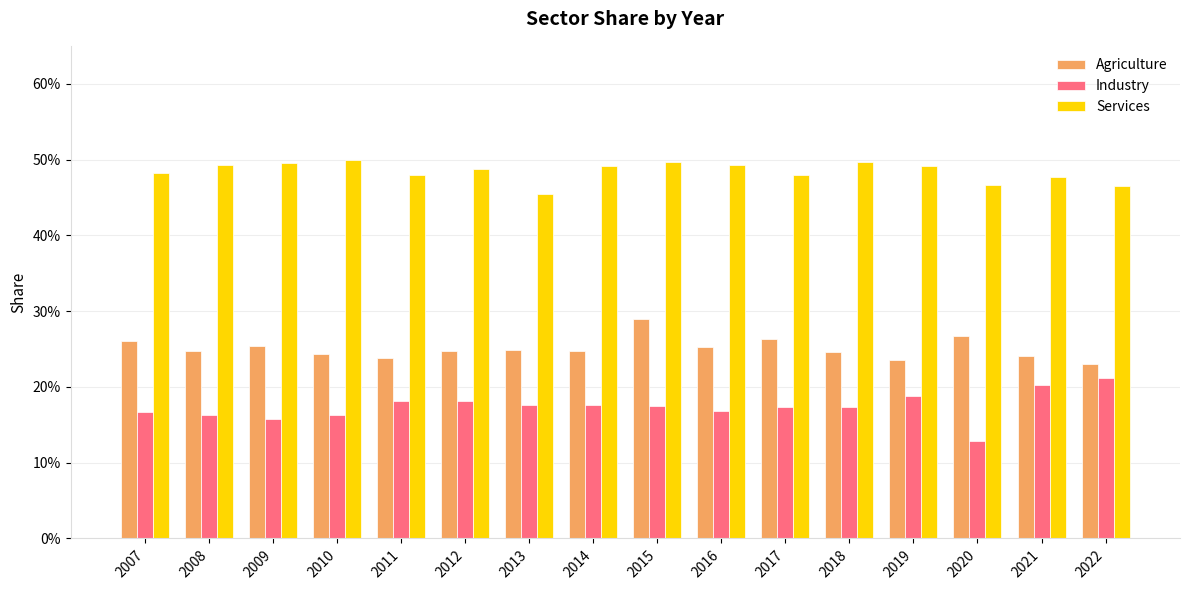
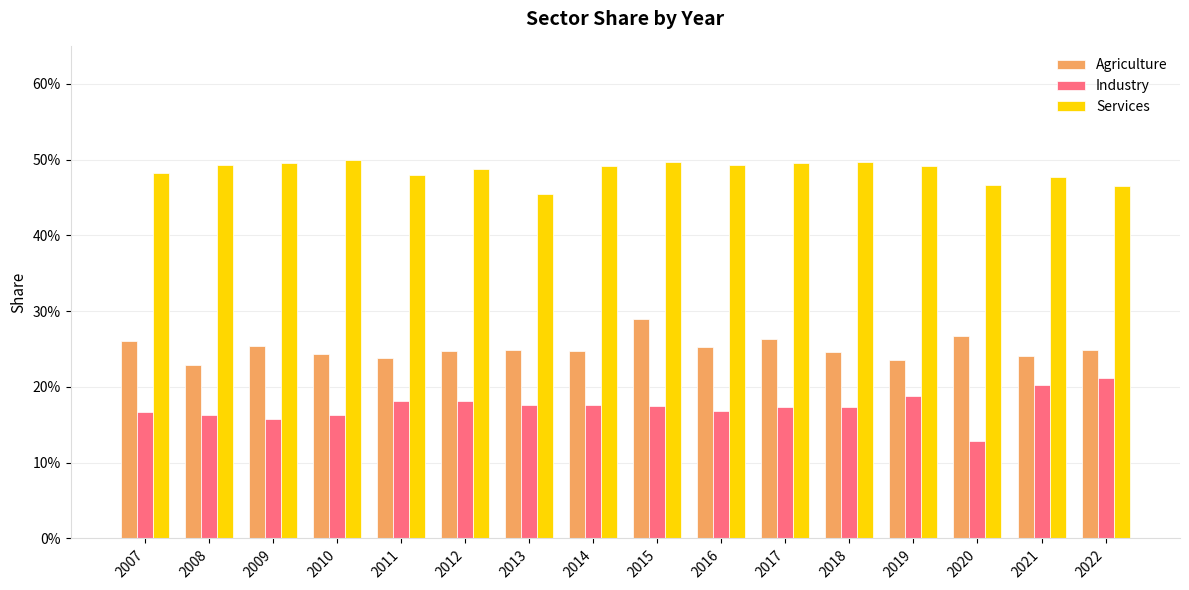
Agriculture, 2008: 25% -> 23%
Services, 2017: 48% -> 50%
Agriculture, 2022: 23% -> 25%
